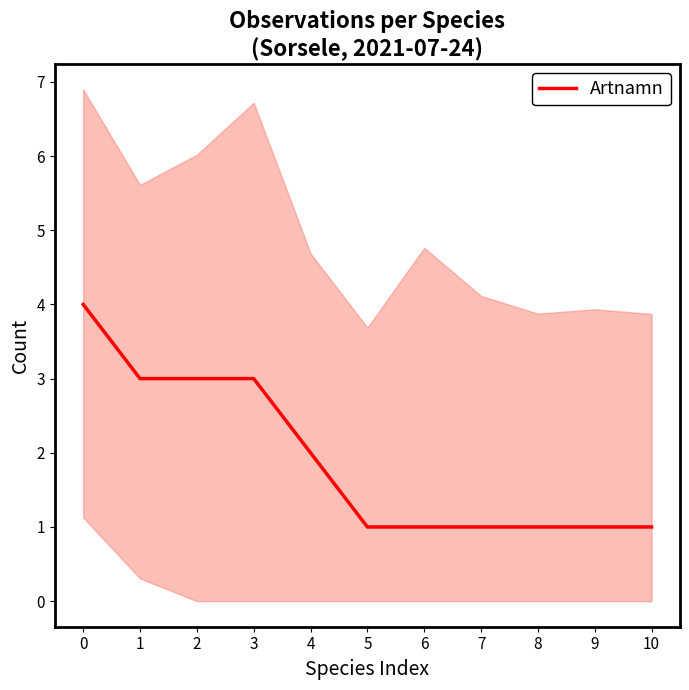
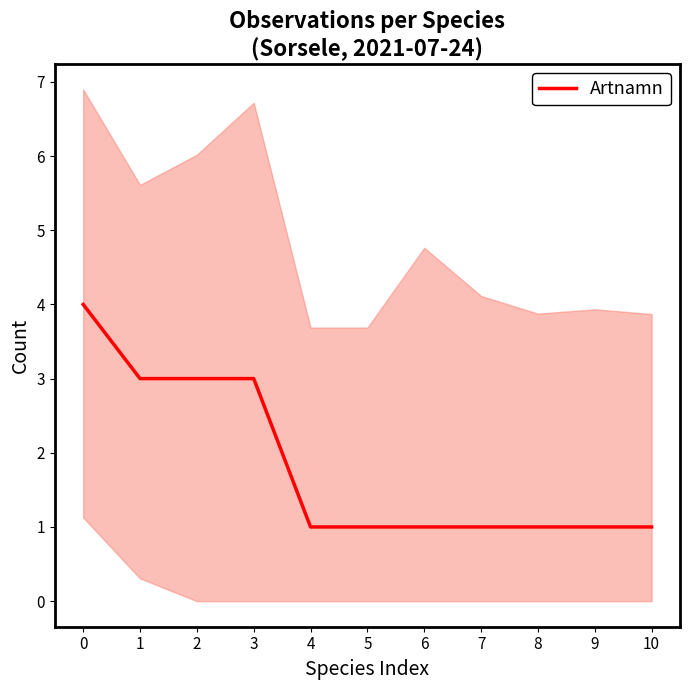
Artnamn, 4: 2 -> 1
